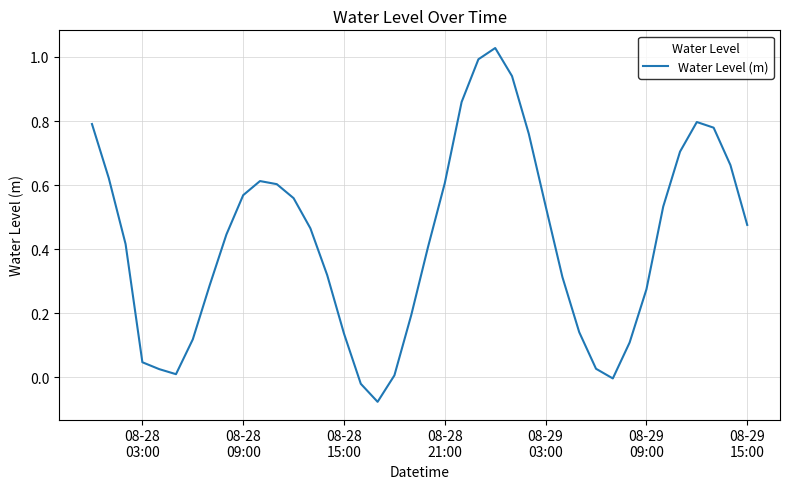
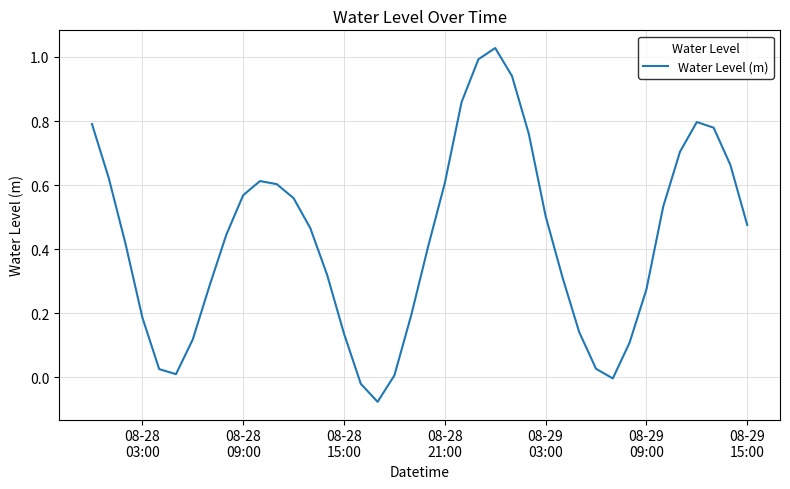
08-28 03:00: 0.05 -> 0.19
08-29 03:00: 0.53 -> 0.50
